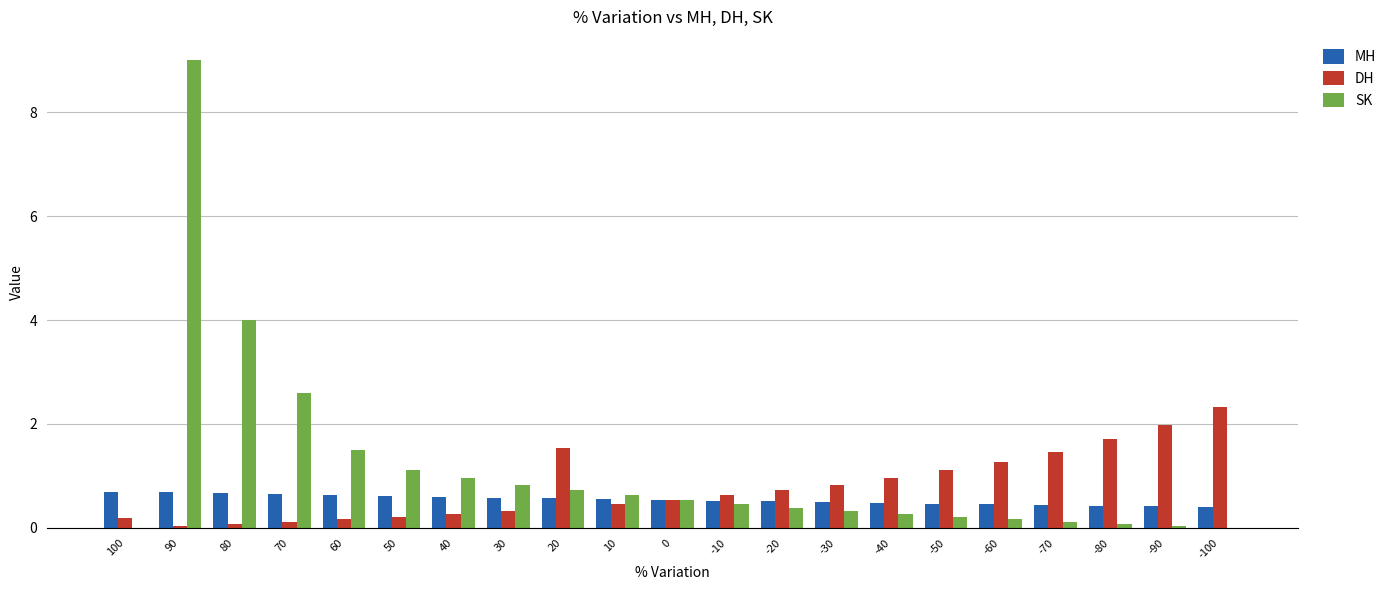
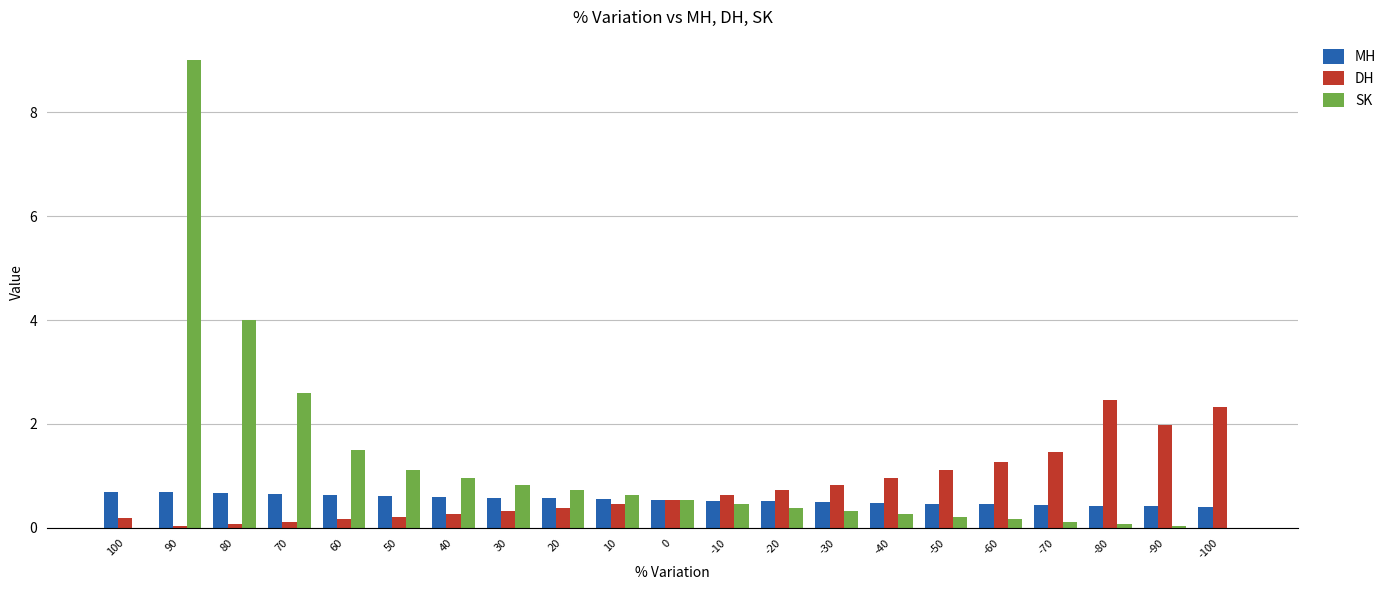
DH, 20: 1.5 -> 0.4
DH, -80: 1.7 -> 2.5
